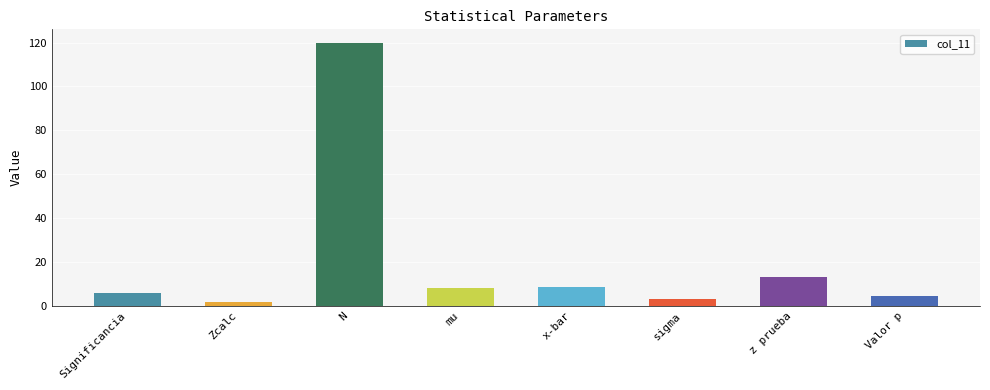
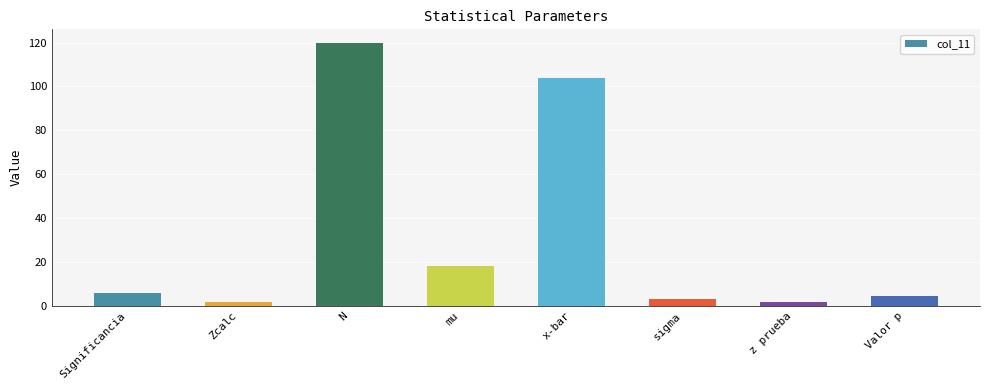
mu: 8 -> 18
x-bar: 9 -> 104
z prueba: 13 -> 2
